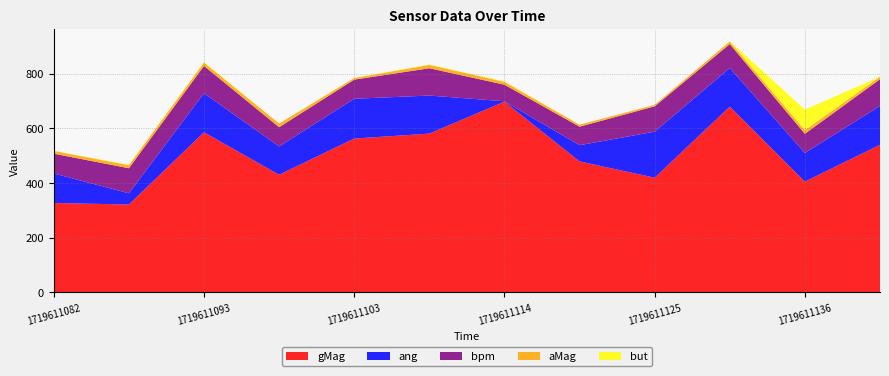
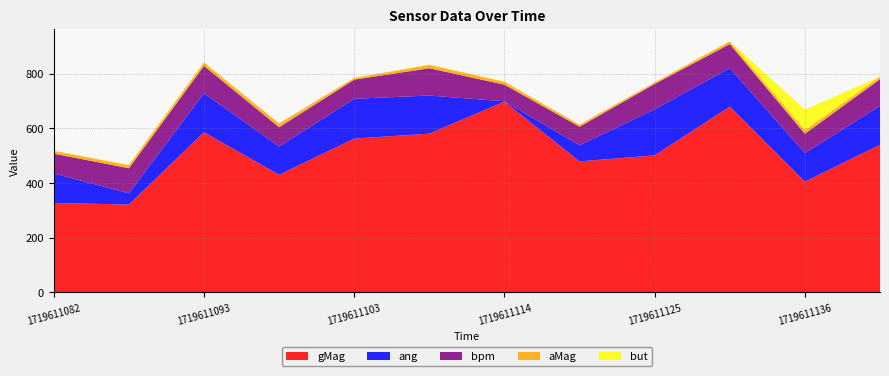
gMag, 1719611125: 420 -> 500
